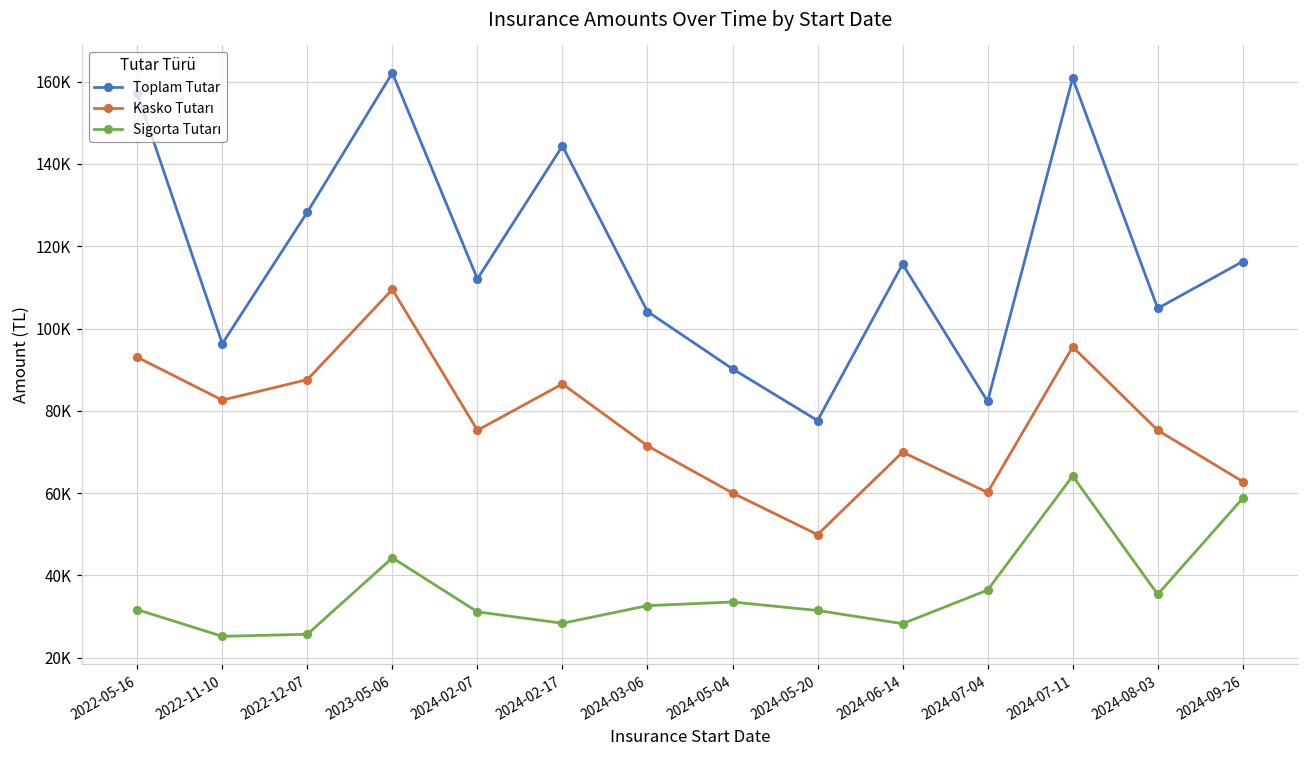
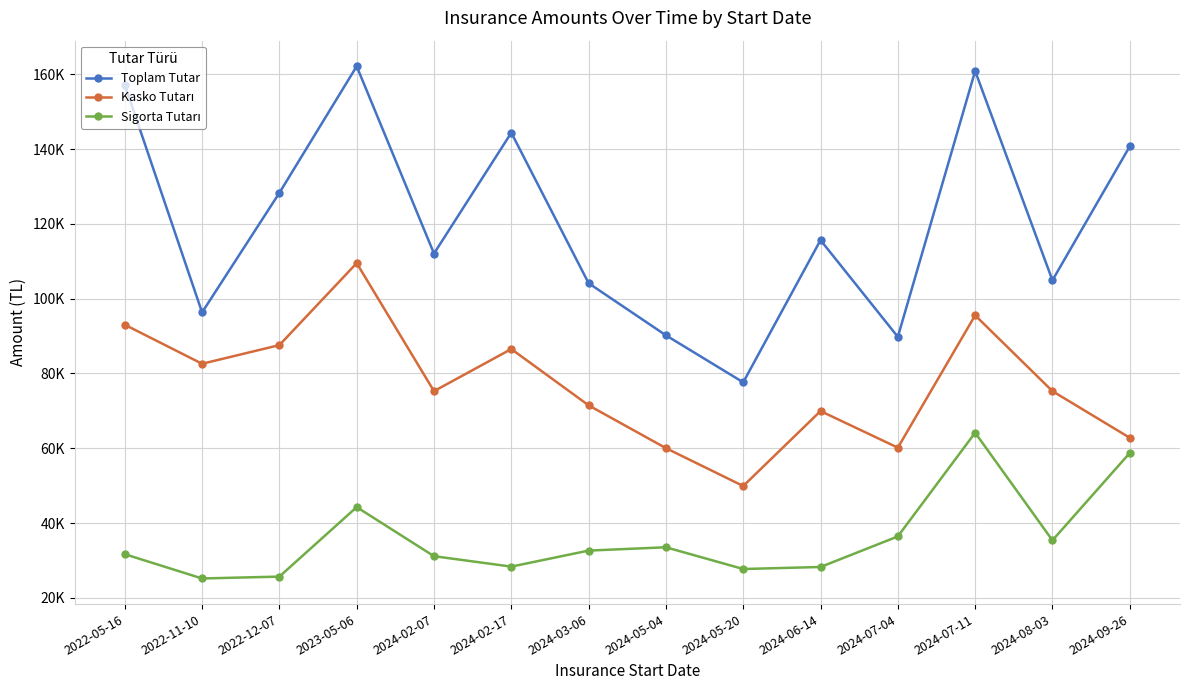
Sigorta Tutarı, 2024-05-20: 31000 -> 28000
Toplam Tutar, 2024-07-04: 82000 -> 90000
Toplam Tutar, 2024-09-26: 116000 -> 141000
